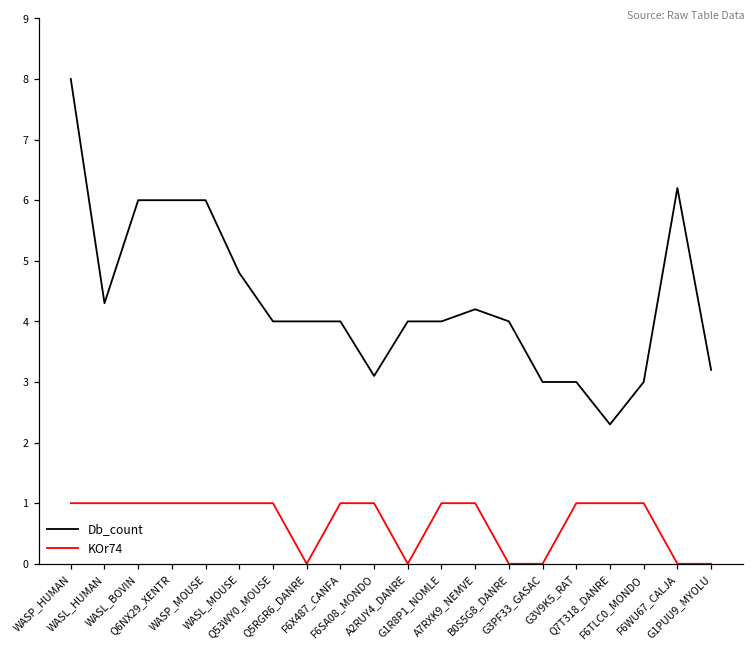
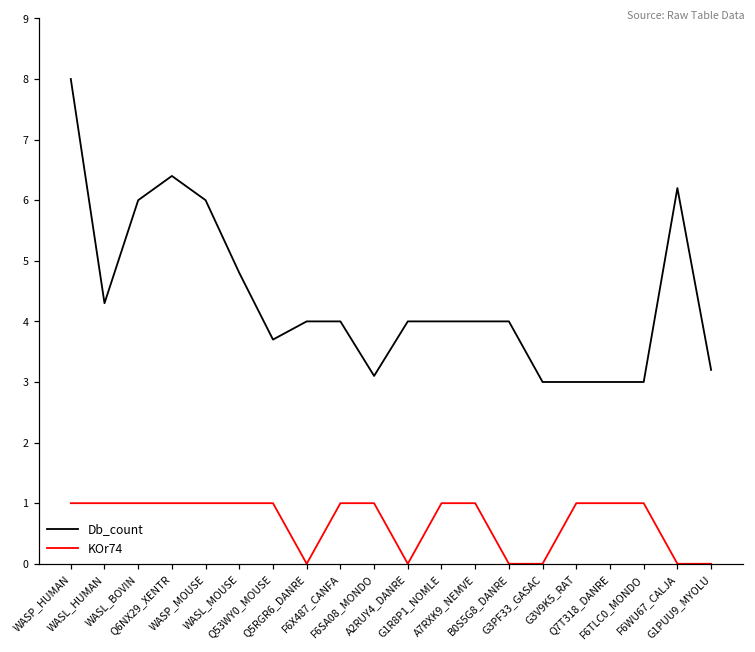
Db_count, Q6NX29_XENTR: 6.0 -> 6.4
Db_count, Q53WY0_MOUSE: 4.0 -> 3.7
Db_count, A7RXK9_NEMVE: 4.2 -> 4.0
Db_count, Q7T318_DANRE: 2.3 -> 3.0
